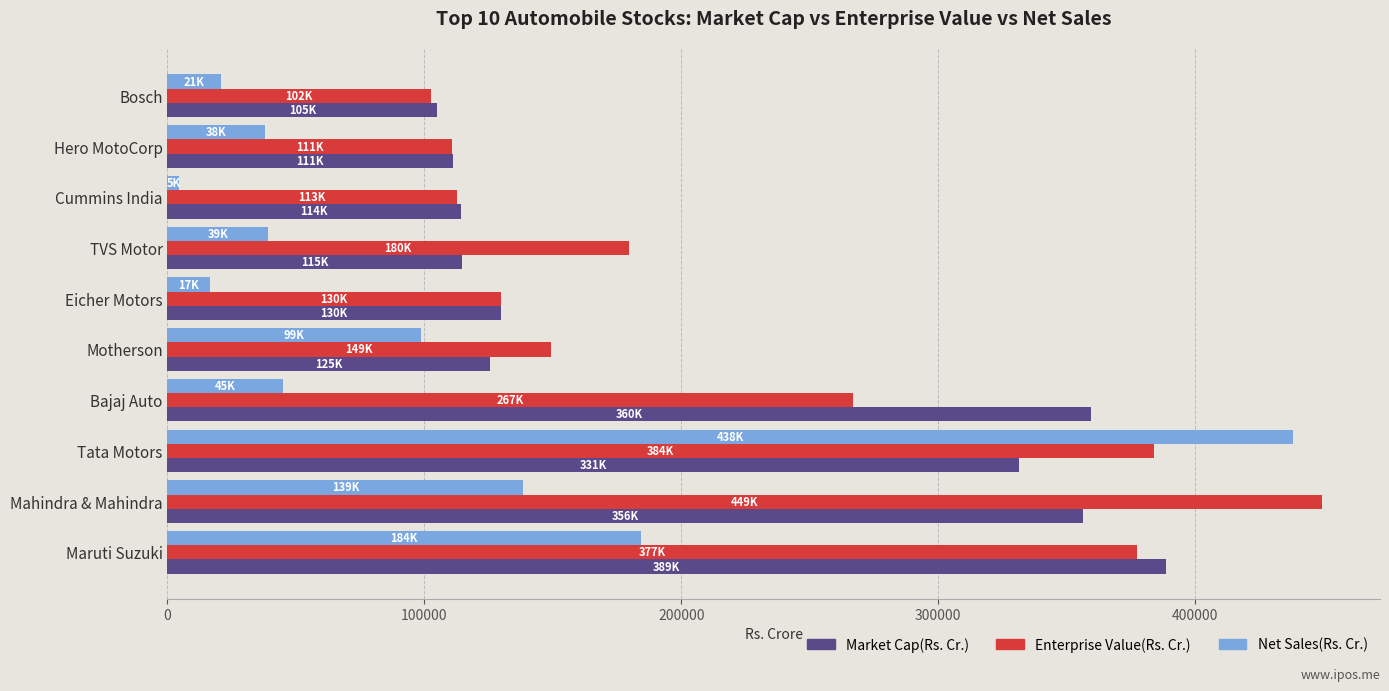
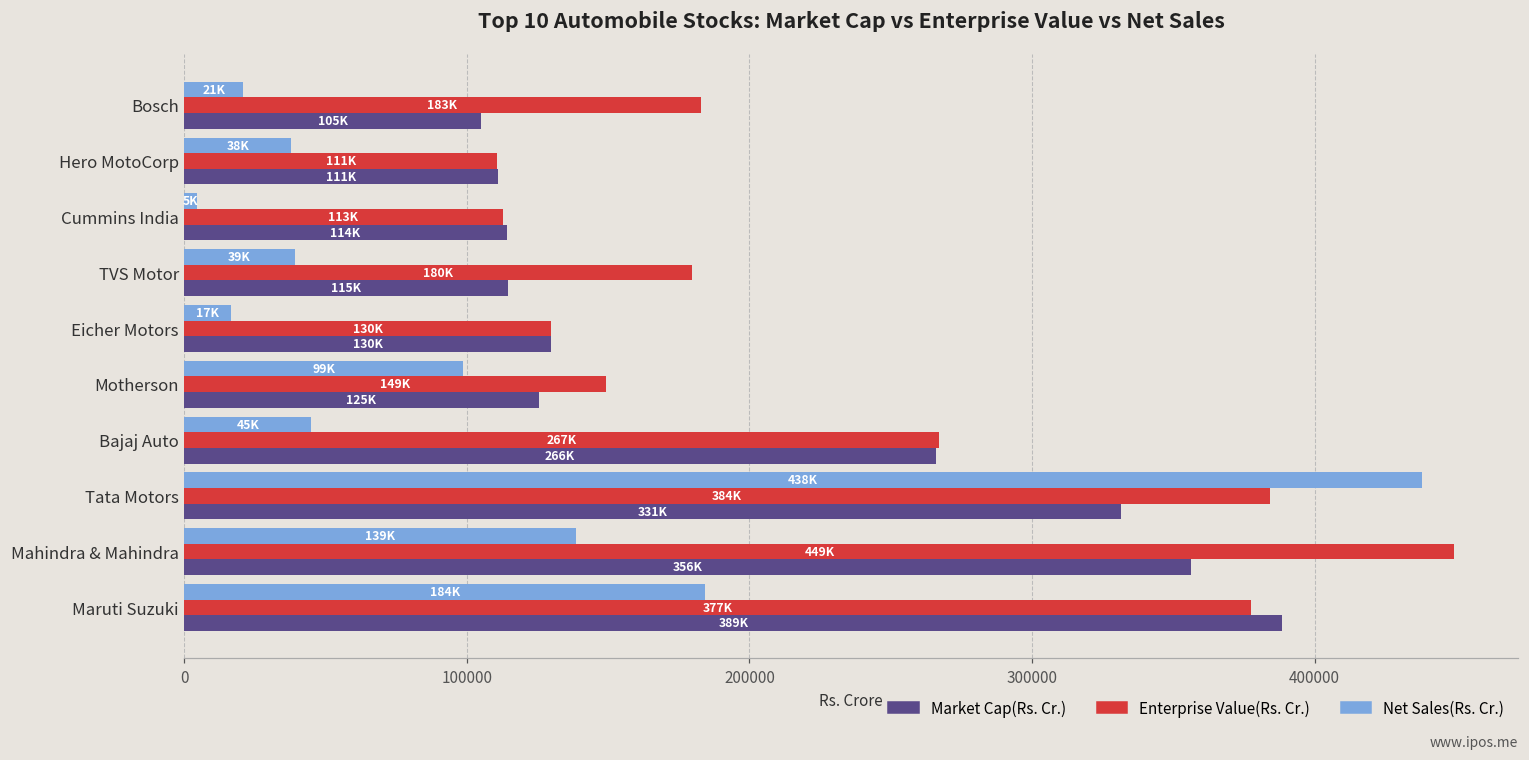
Enterprise Value(Rs. Cr.), Bosch: 102K -> 183K
Market Cap(Rs. Cr.), Bajaj Auto: 360K -> 266K
